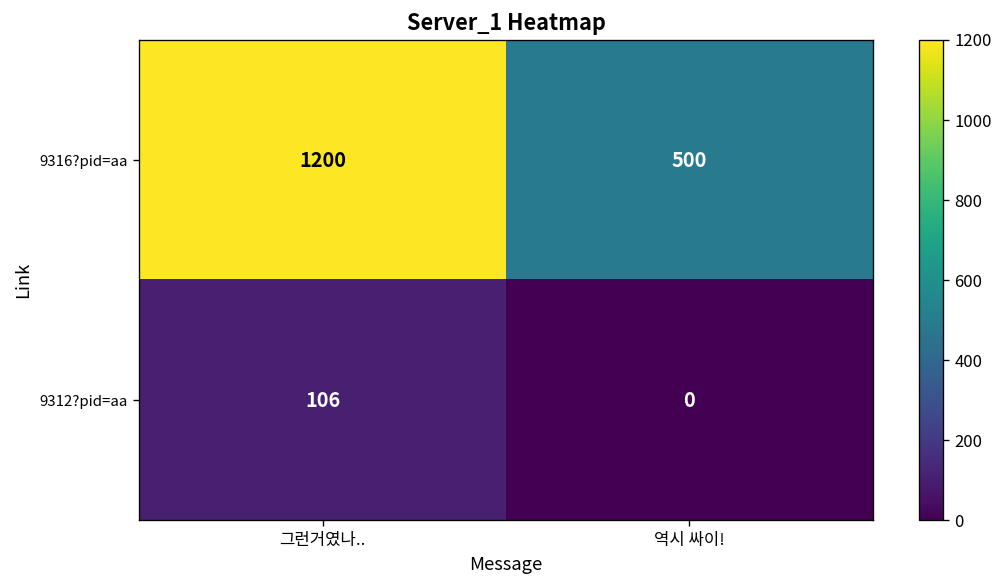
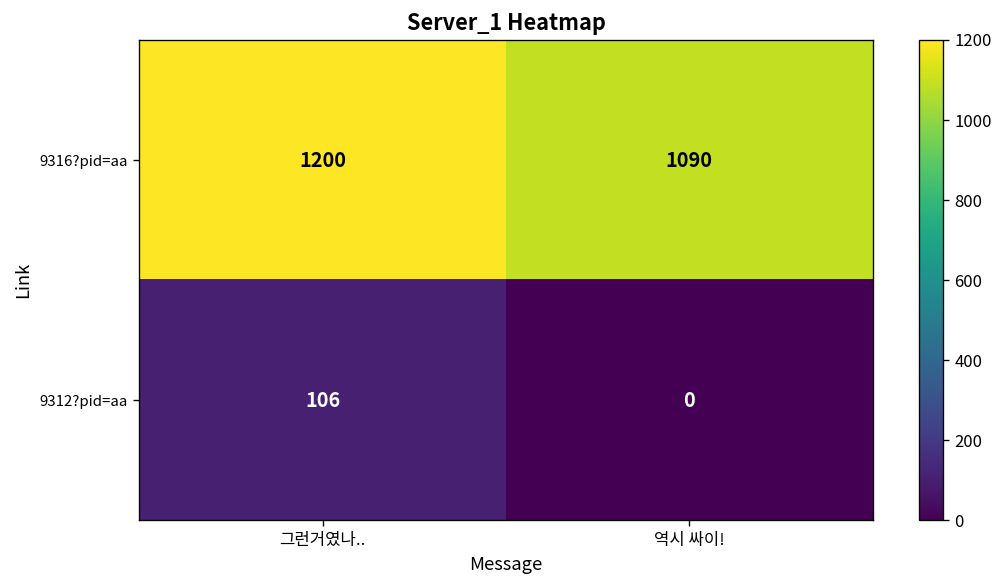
9316?pid=aa, 역시 싸이!: 500 -> 1090
